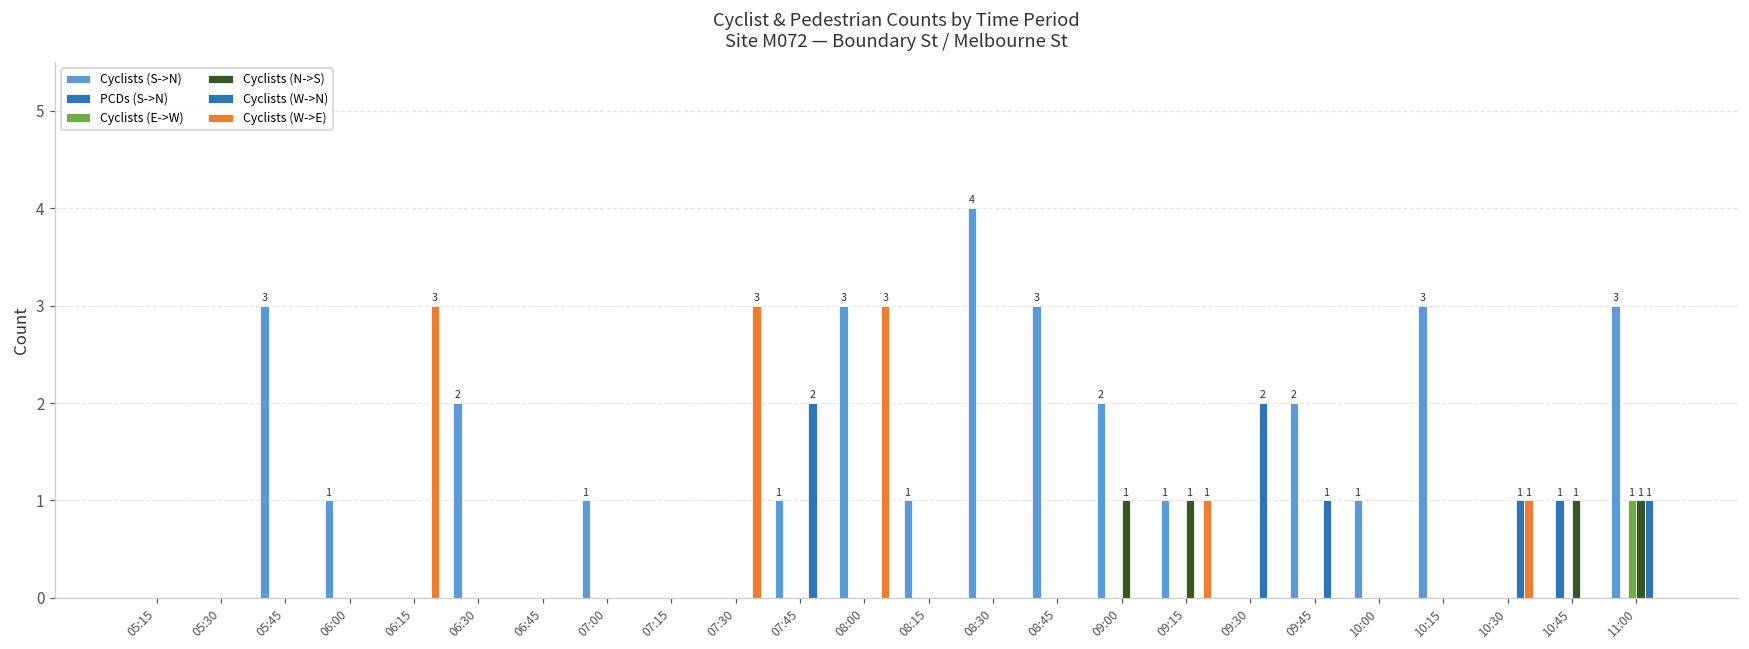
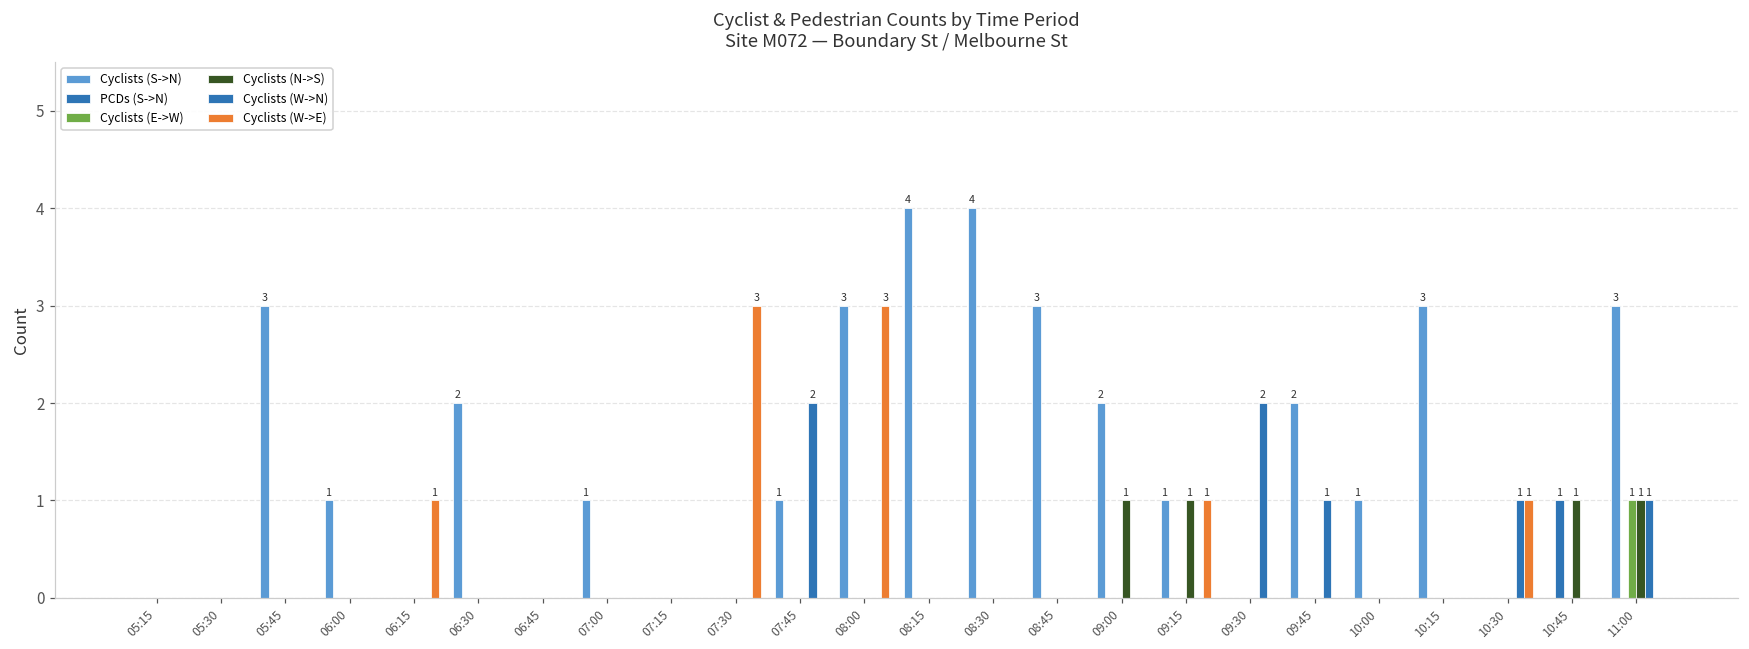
Cyclists (W->E), 06:15: 3 -> 1
Cyclists (S->N), 08:15: 1 -> 4
